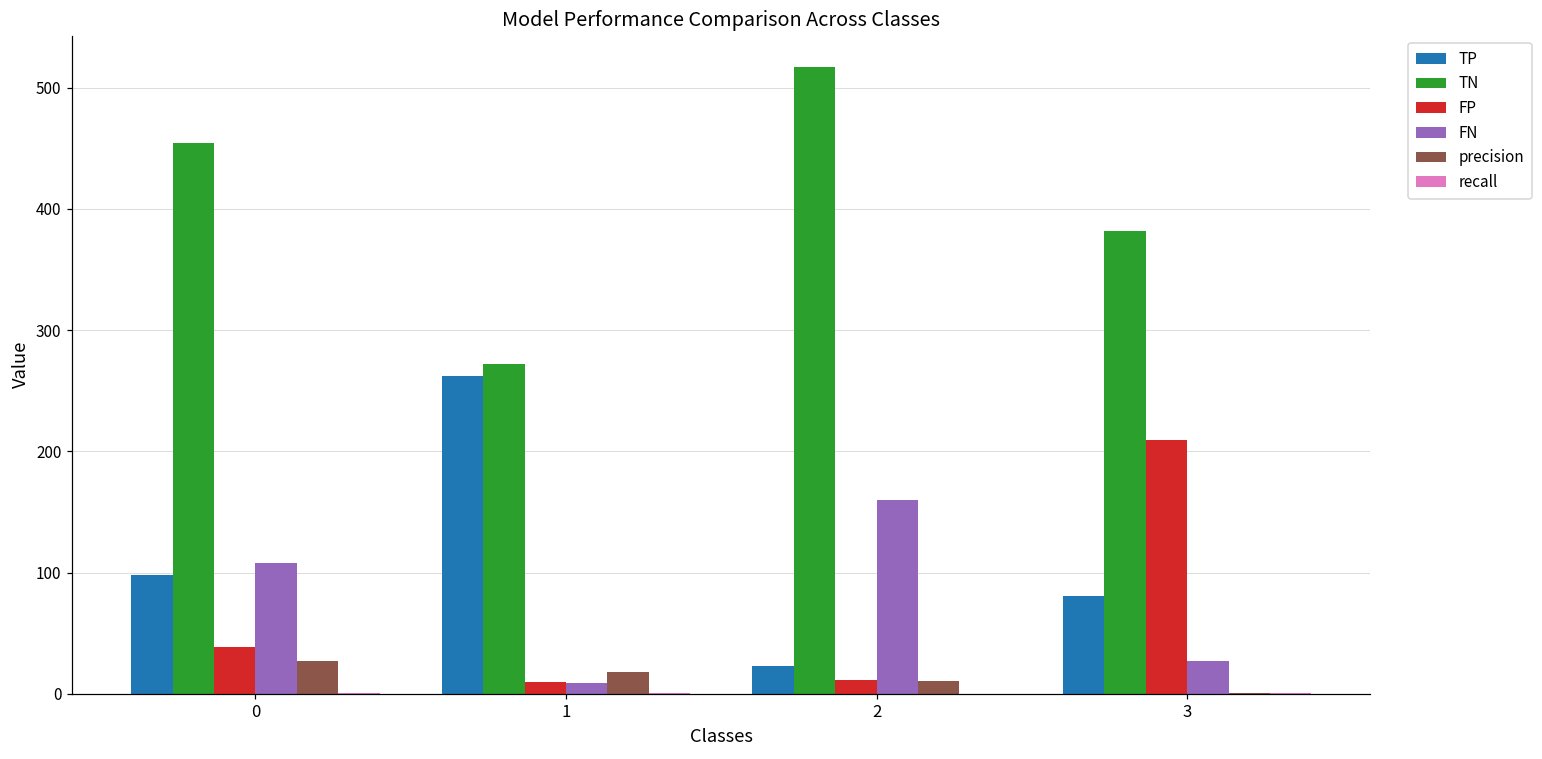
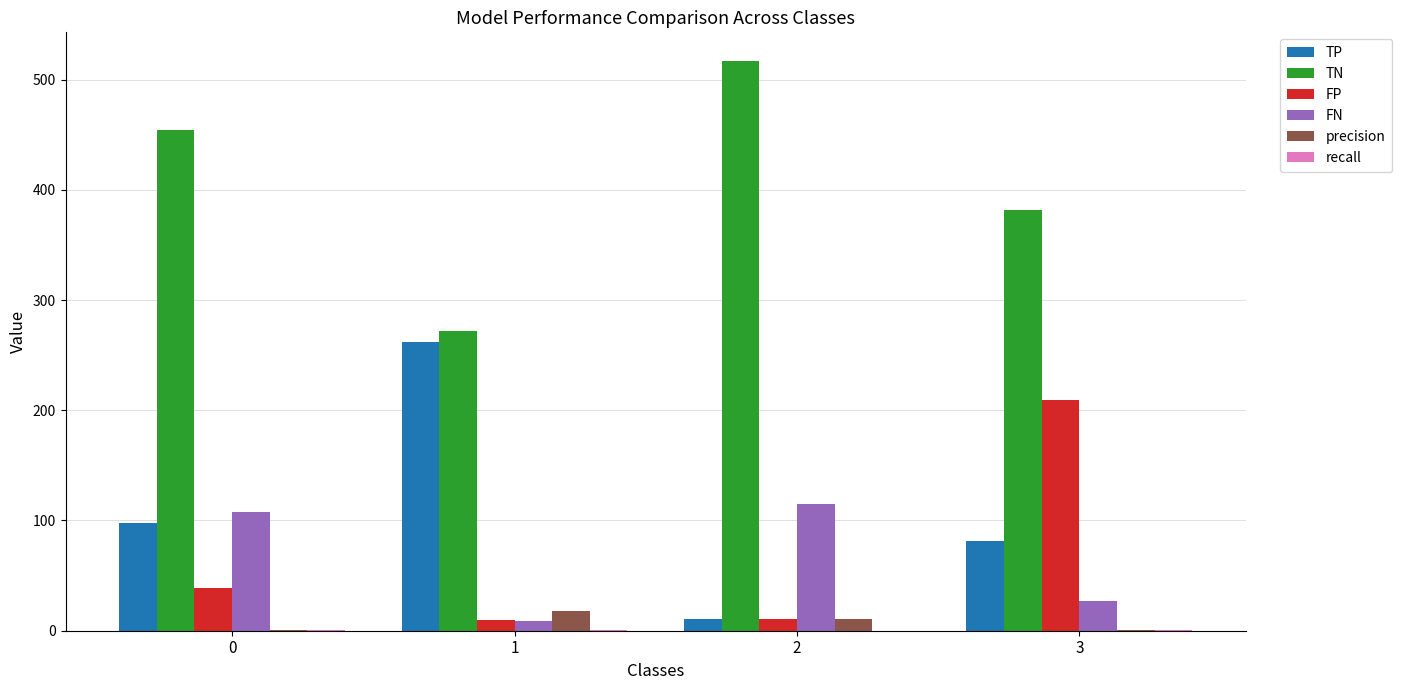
precision, 0: 27 -> 1
TP, 2: 23 -> 11
FN, 2: 160 -> 115
